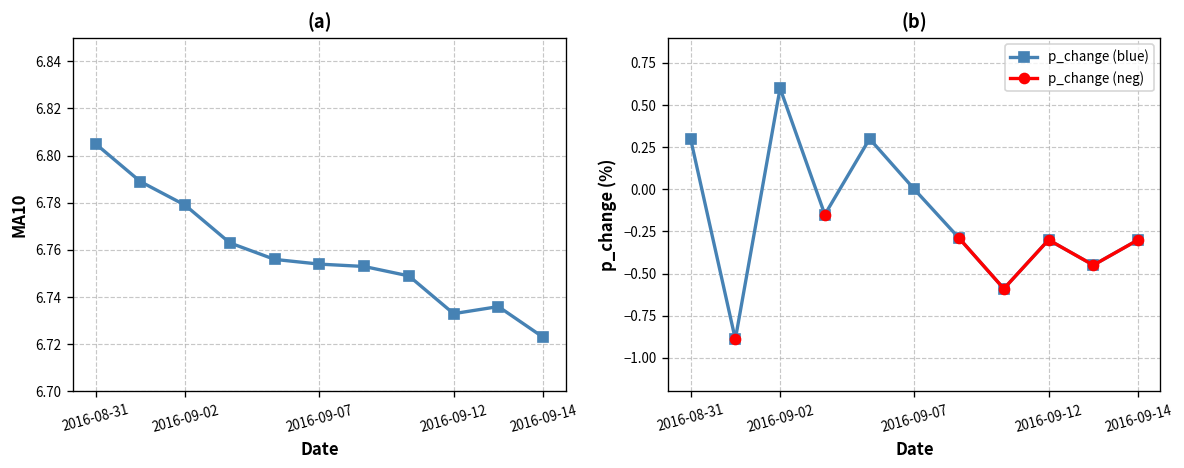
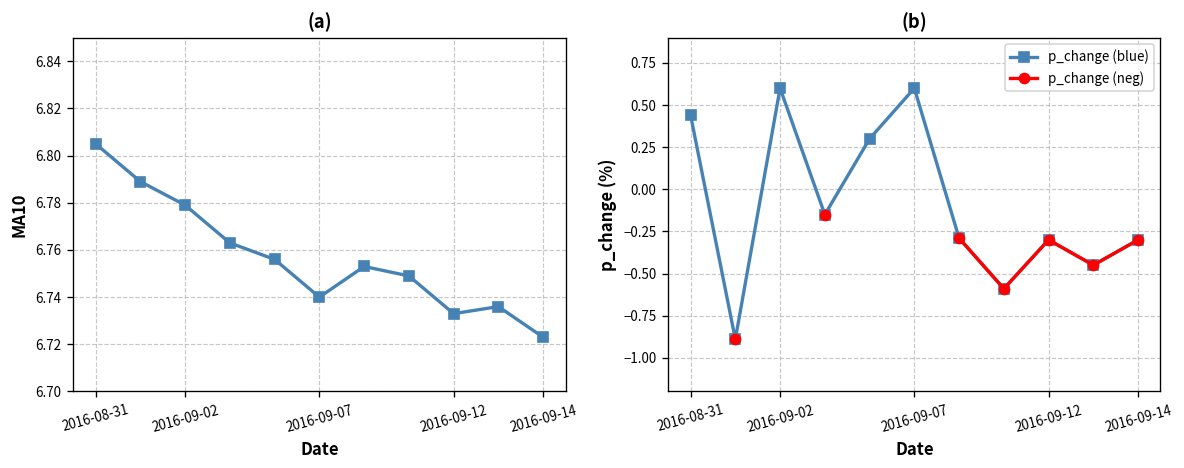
(a), 2016-09-07: 6.754 -> 6.740
(b), p_change (blue), 2016-08-31: 0.30 -> 0.44
(b), p_change (blue), 2016-09-07: 0.0 -> 0.6
